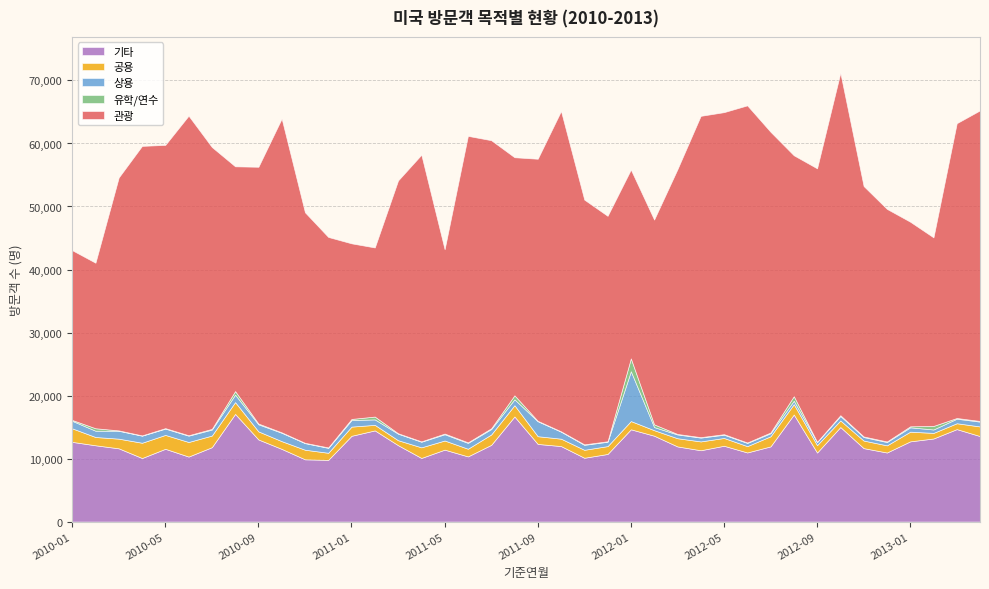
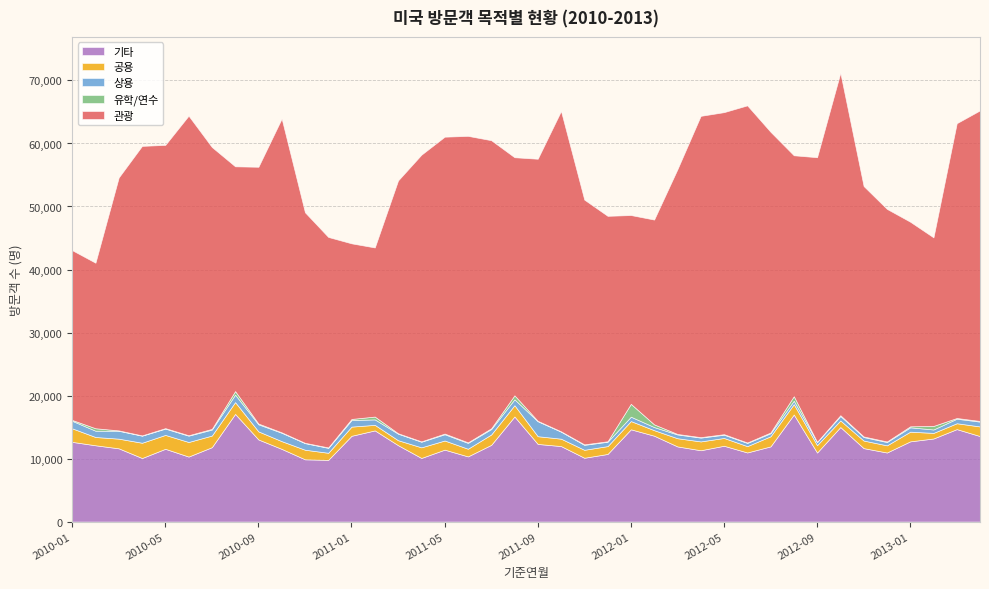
관광, 2011-05: 29,000 -> 47,000
상용, 2012-01: 8,000 -> 1,000
관광, 2012-09: 43,000 -> 45,000
